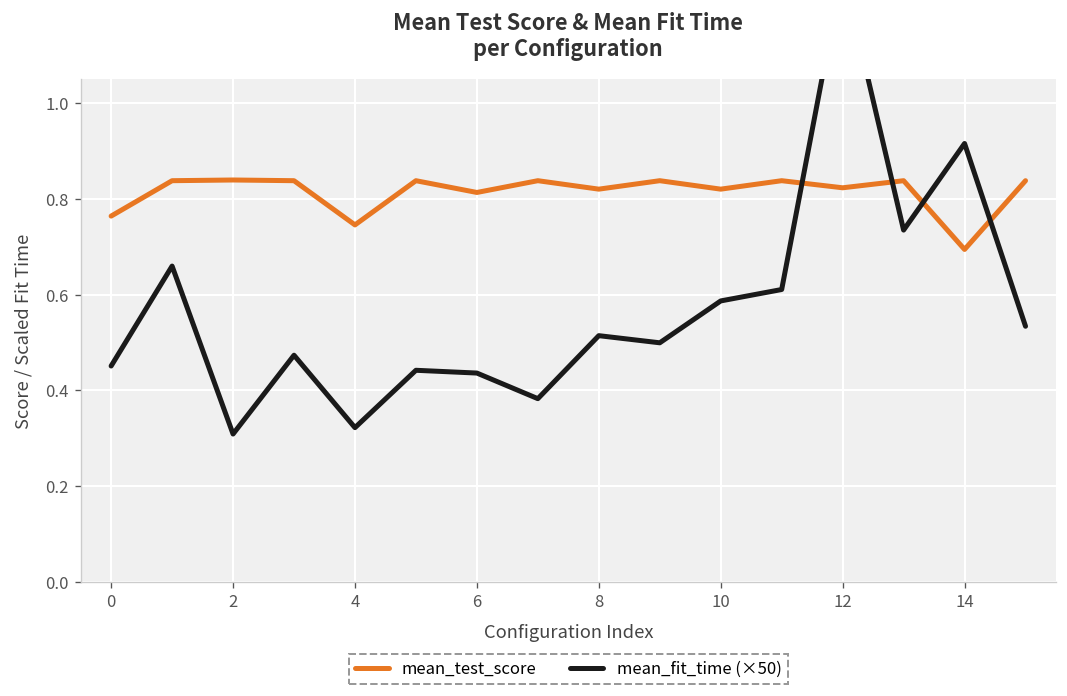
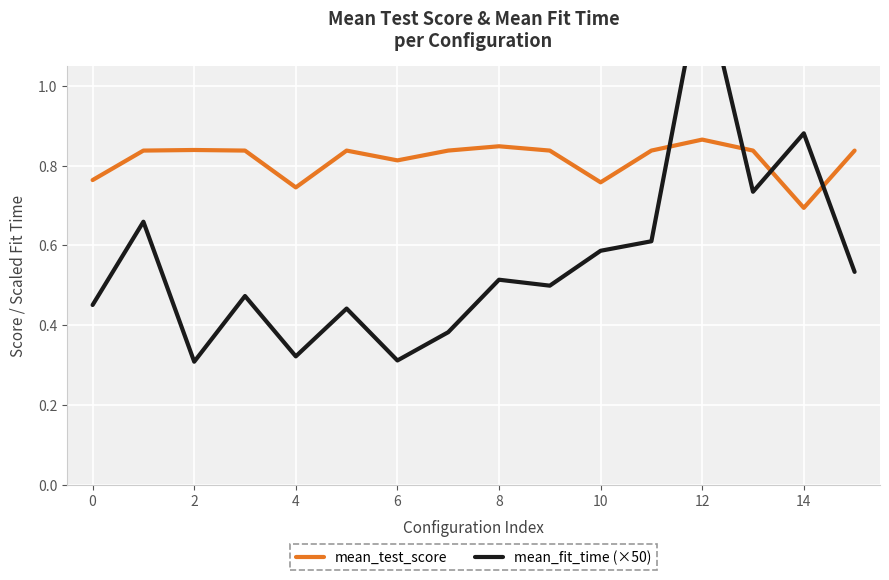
mean_fit_time (×50), 6: 0.44 -> 0.31
mean_test_score, 8: 0.82 -> 0.85
mean_test_score, 10: 0.82 -> 0.76
mean_test_score, 12: 0.82 -> 0.87
mean_fit_time (×50), 14: 0.92 -> 0.88
